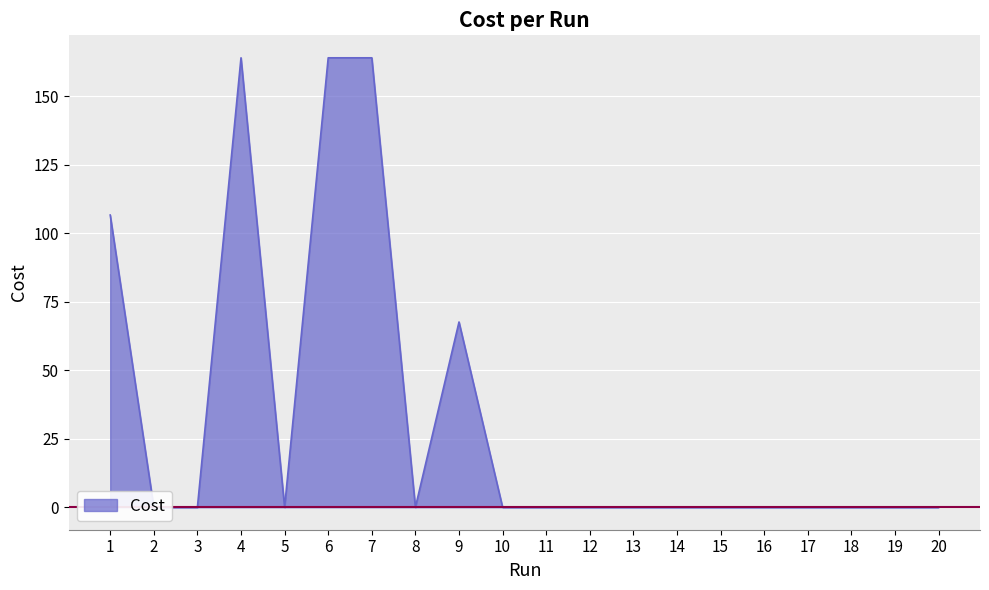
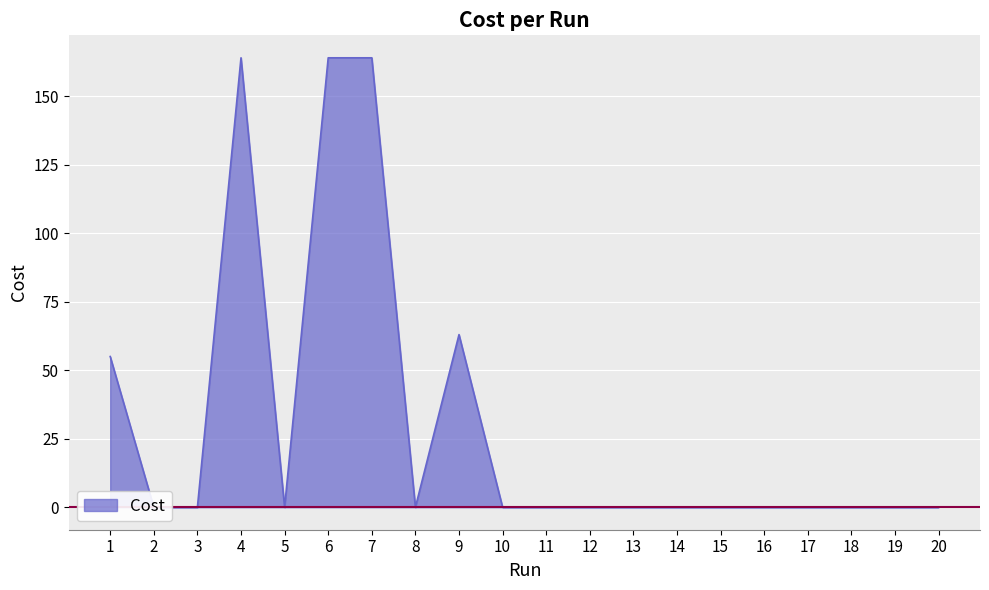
1: 107 -> 55
9: 68 -> 63
